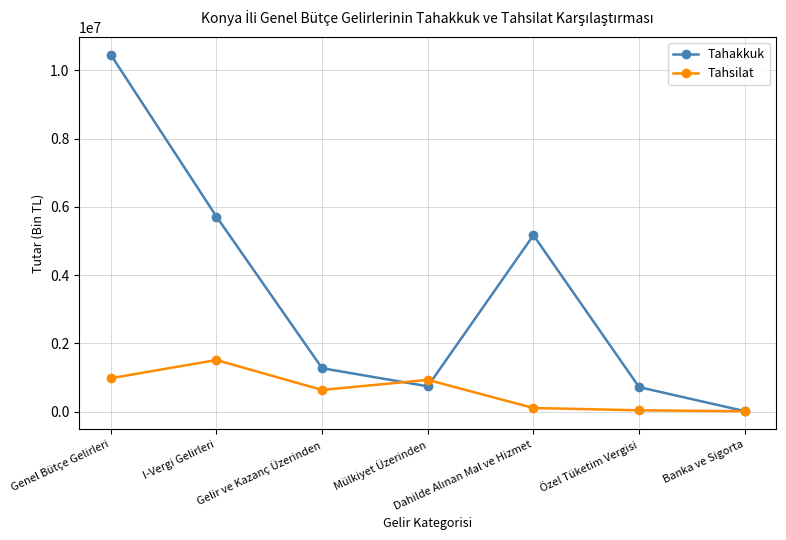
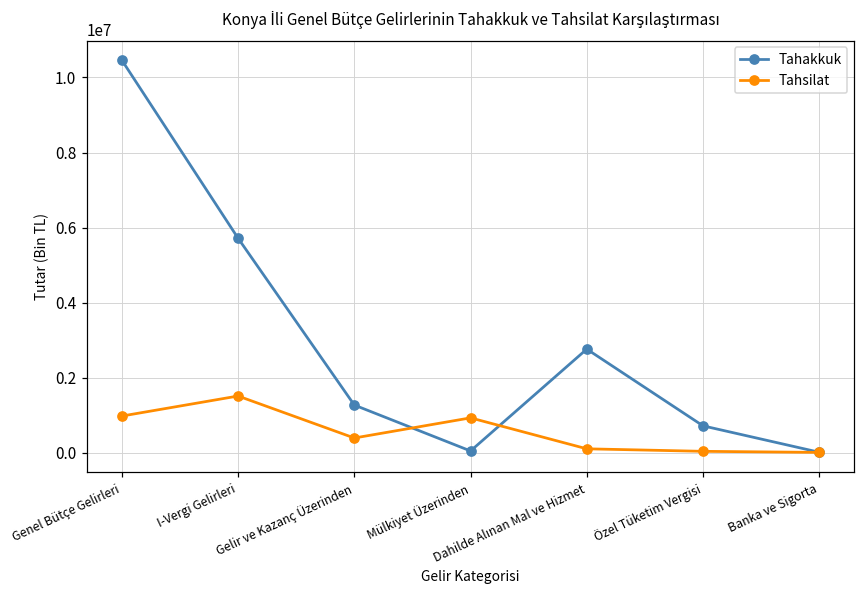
Tahsilat, Gelir ve Kazanç Üzerinden: 600000 -> 400000
Tahakkuk, Mülkiyet Üzerinden: 700000 -> 100000
Tahakkuk, Dahilde Alınan Mal ve Hizmet: 5200000 -> 2800000
